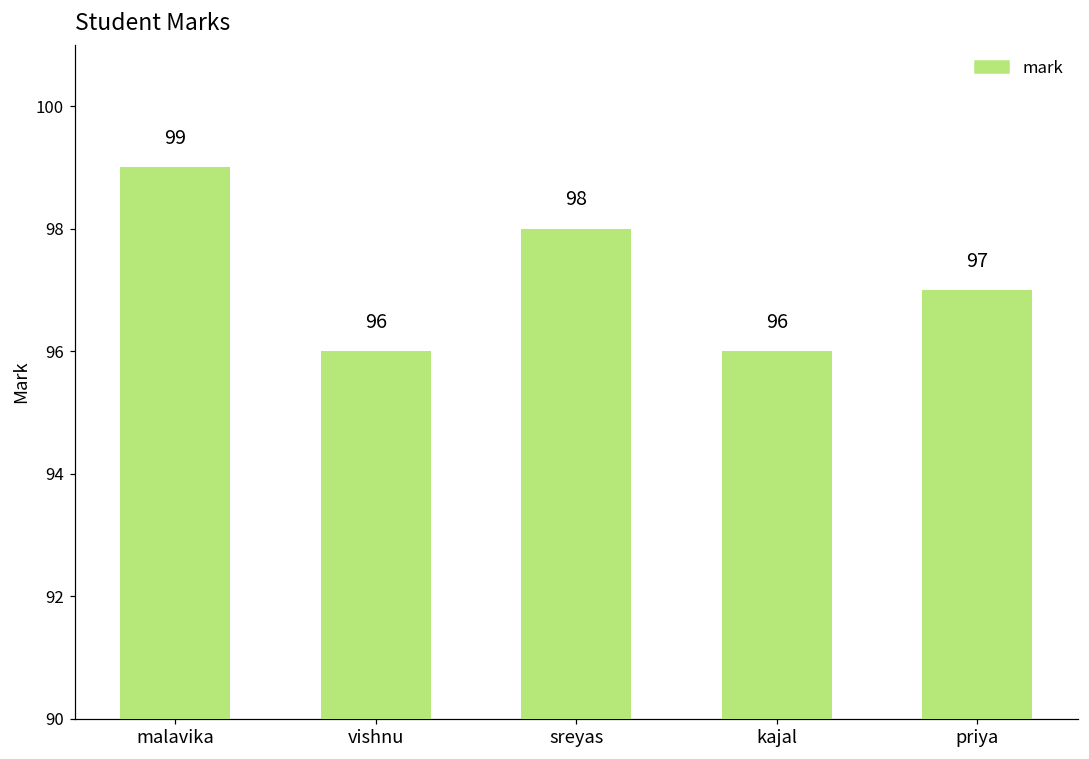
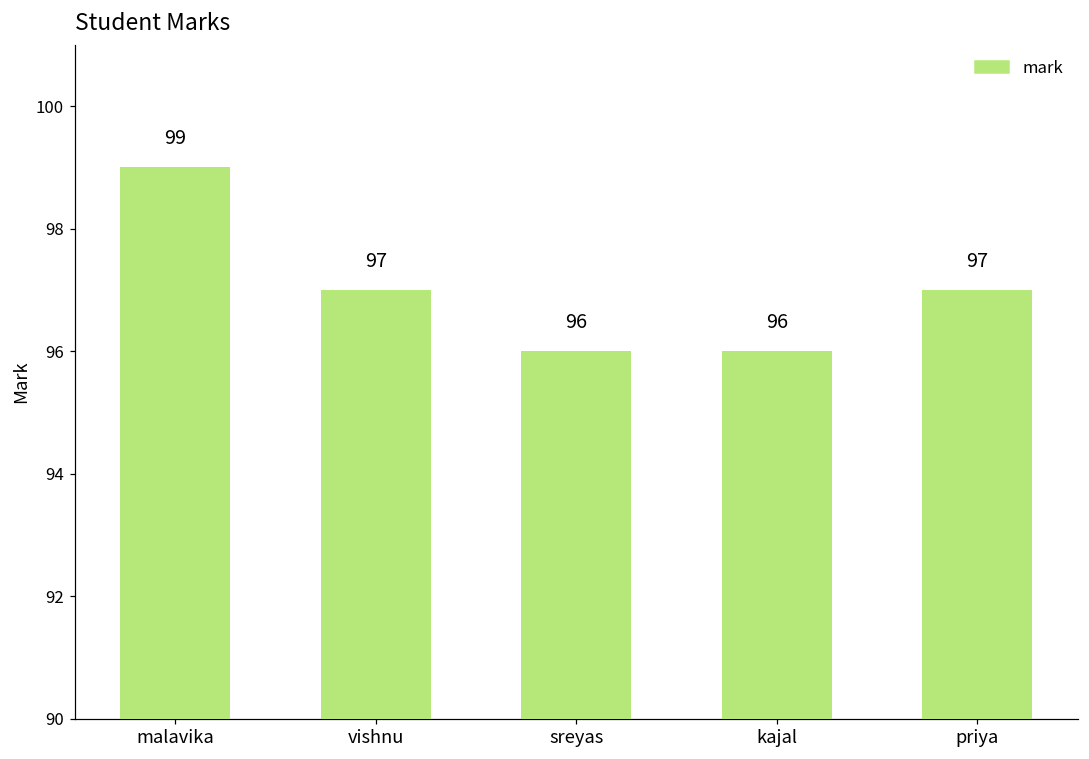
vishnu: 96 -> 97
sreyas: 98 -> 96
